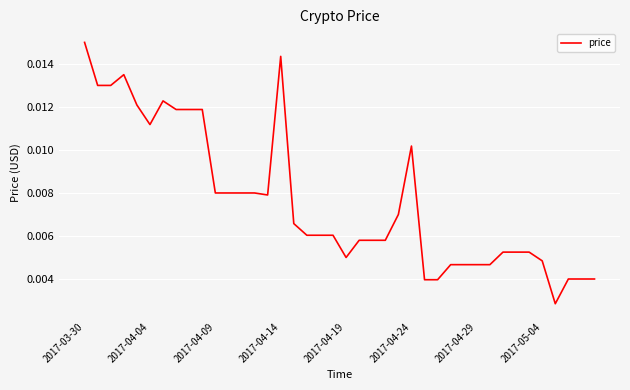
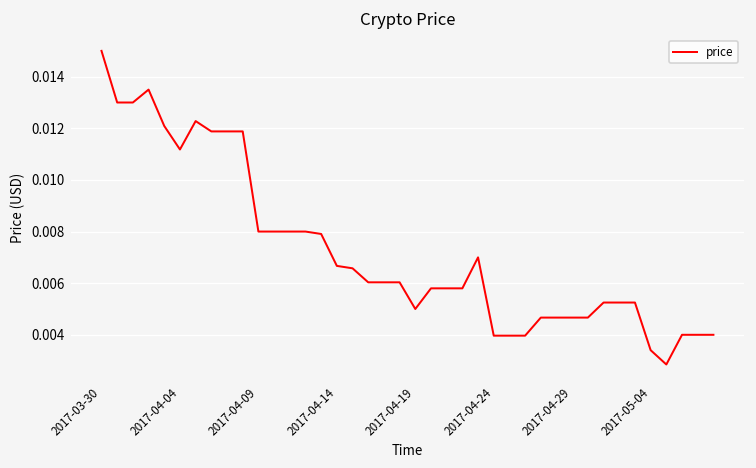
2017-04-14: 0.0144 -> 0.0067
2017-04-24: 0.0102 -> 0.0040
2017-05-04: 0.0048 -> 0.0034
